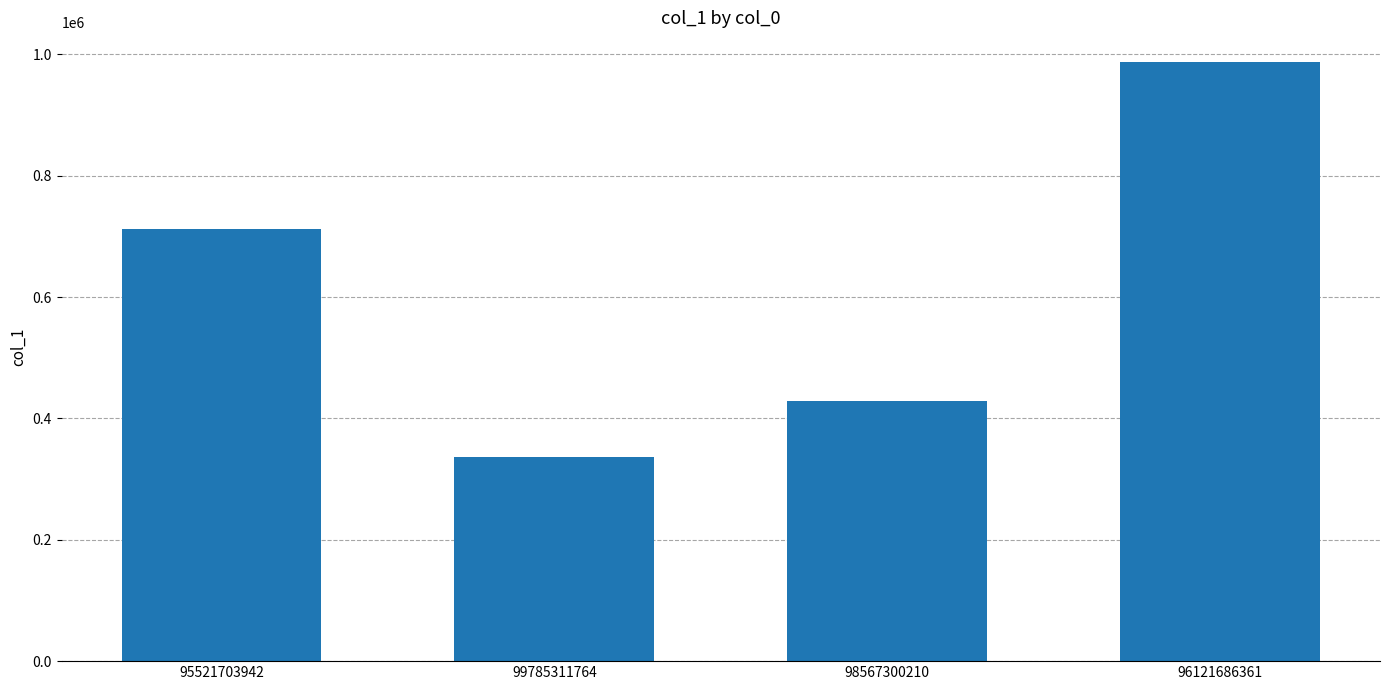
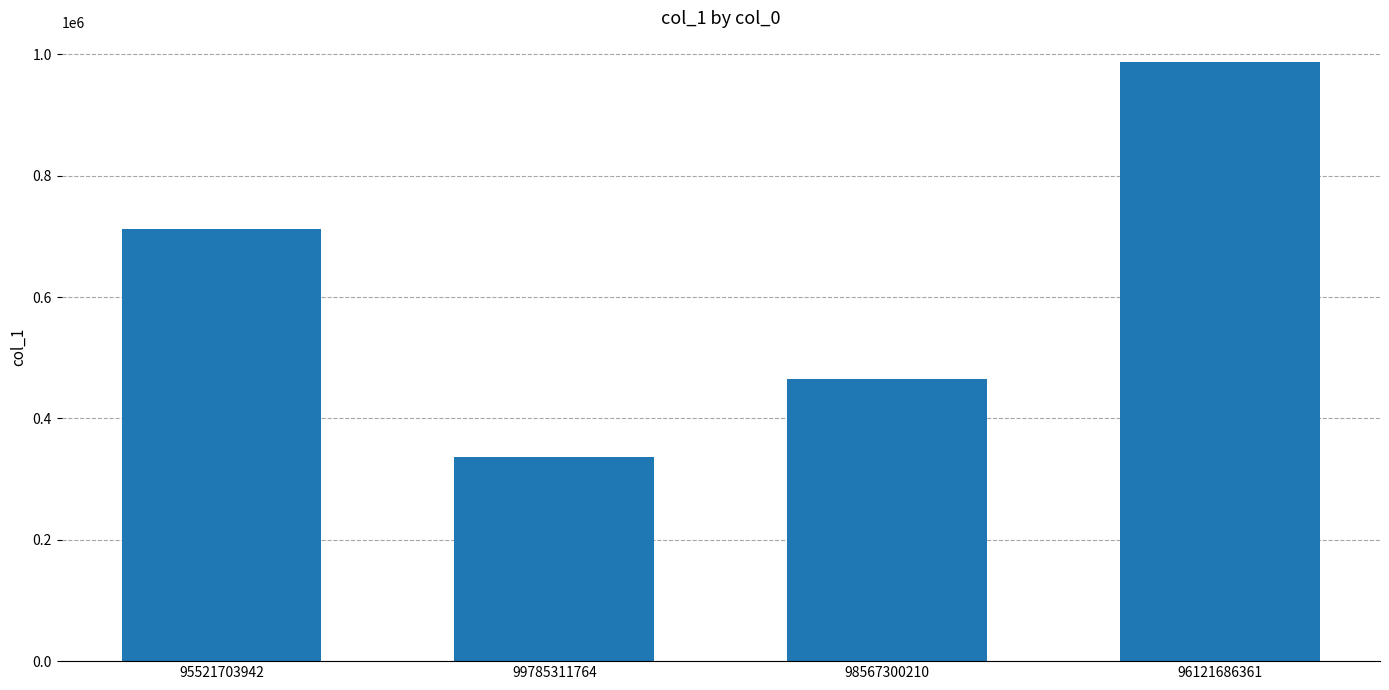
98567300210: 430000 -> 460000
